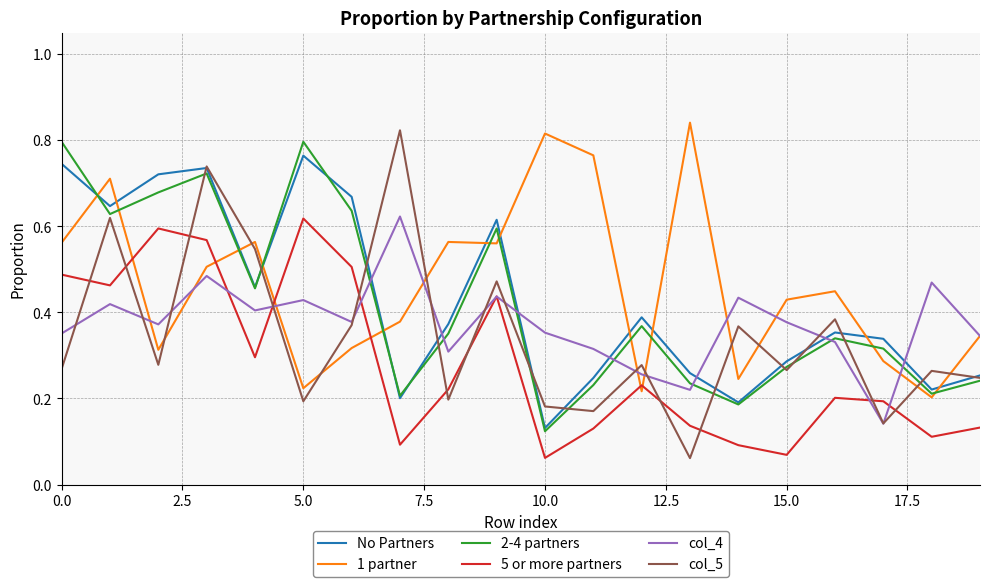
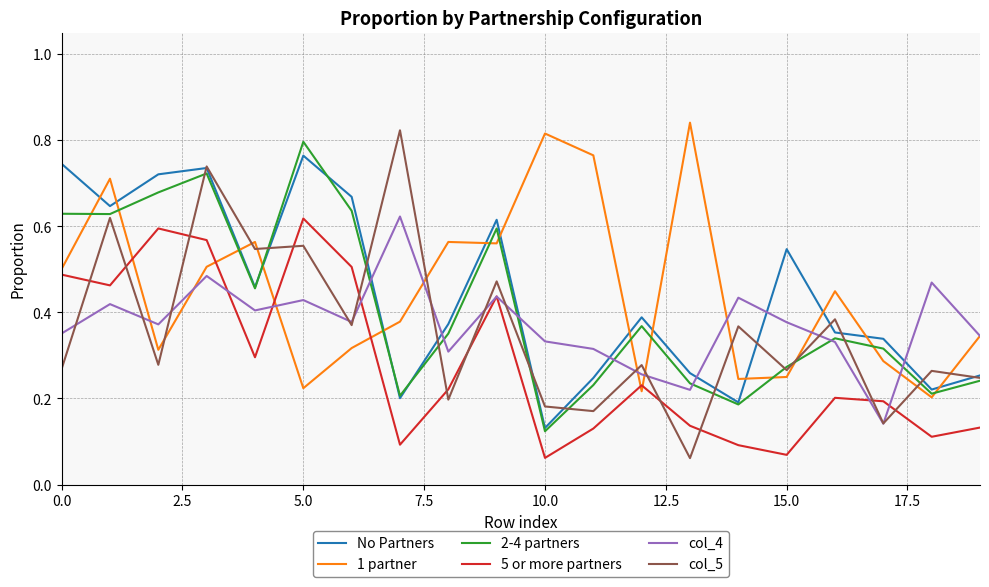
1 partner, 0.0: 0.56 -> 0.50
2-4 partners, 0.0: 0.80 -> 0.63
col_5, 5.0: 0.19 -> 0.55
col_4, 10.0: 0.35 -> 0.33
No Partners, 15.0: 0.29 -> 0.55
1 partner, 15.0: 0.43 -> 0.25
